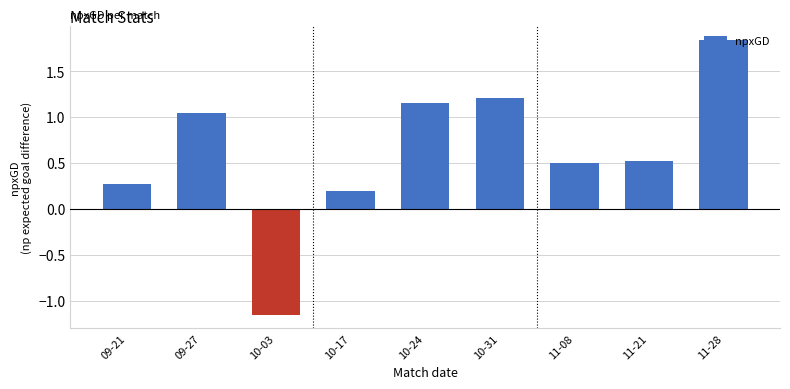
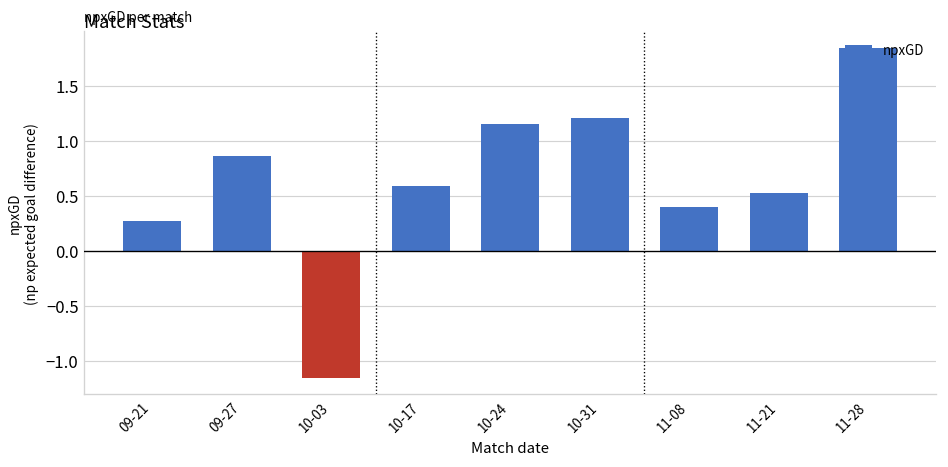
09-27: 1.0 -> 0.9
10-17: 0.2 -> 0.6
11-08: 0.5 -> 0.4
